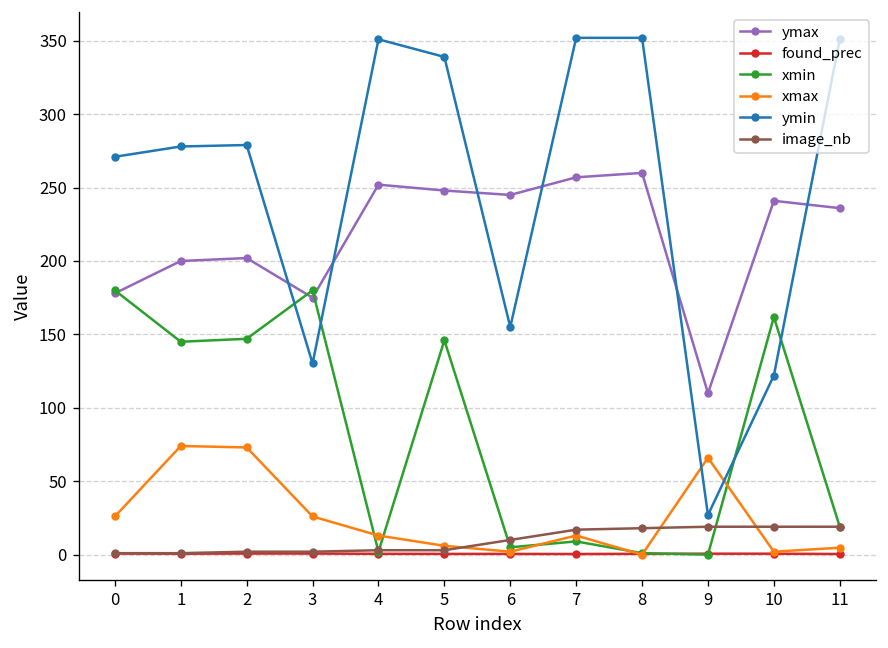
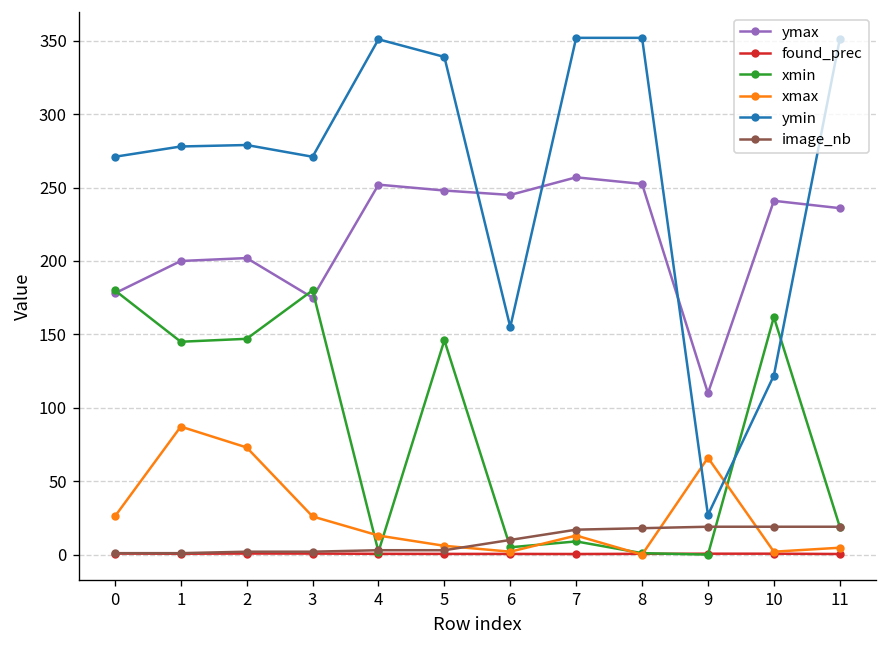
xmax, 1: 74 -> 87
ymin, 3: 130 -> 271
ymax, 8: 260 -> 253
